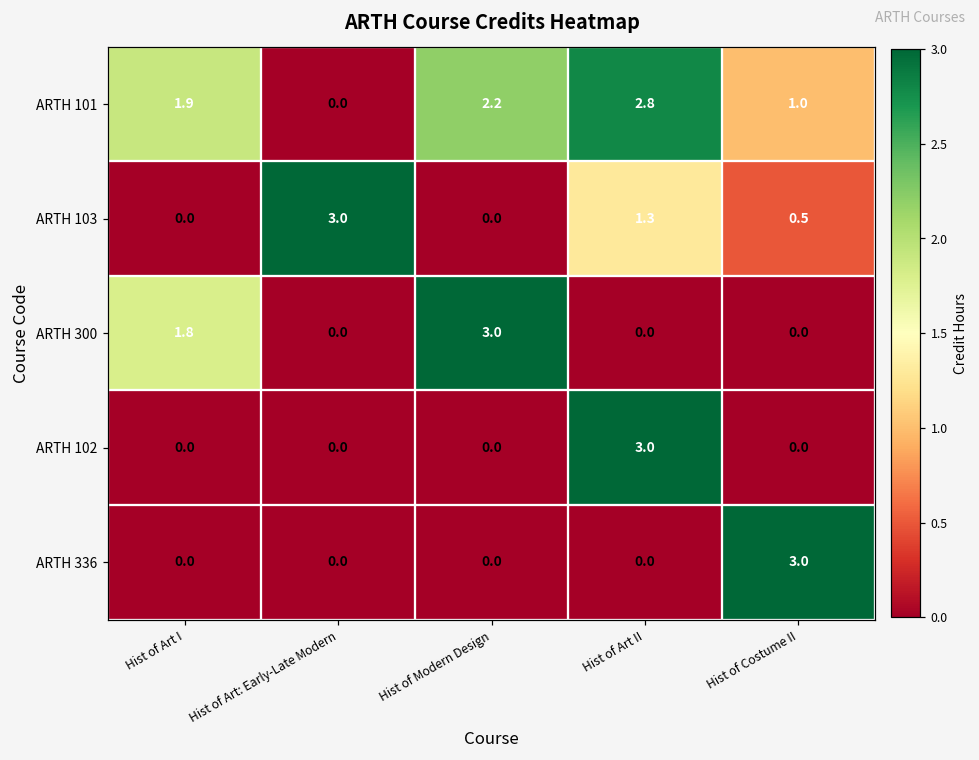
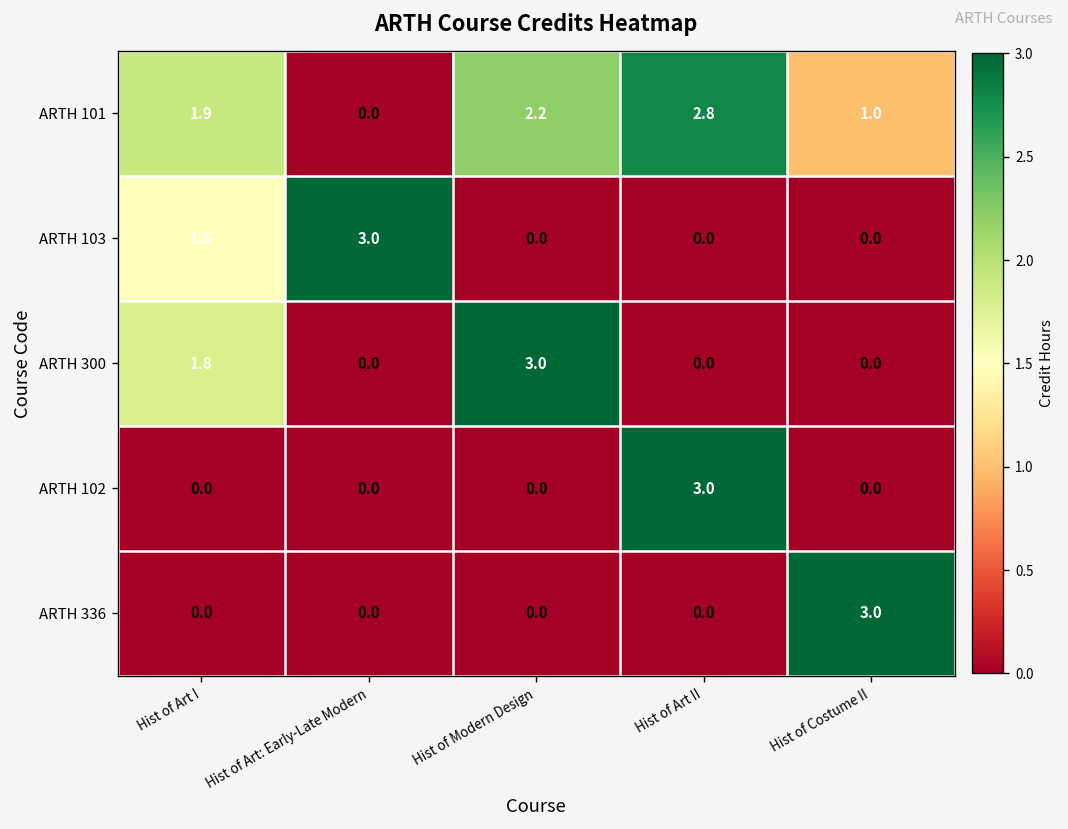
ARTH 103, Hist of Art I: 0.0 -> 1.5
ARTH 103, Hist of Art II: 1.3 -> 0.0
ARTH 103, Hist of Costume II: 0.5 -> 0.0
